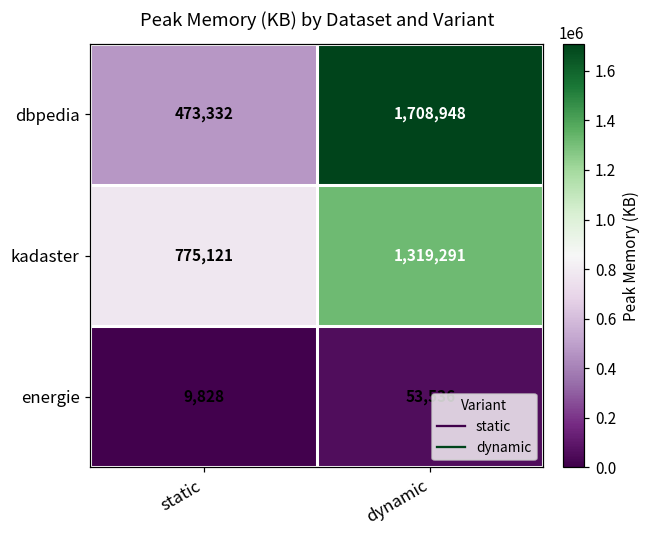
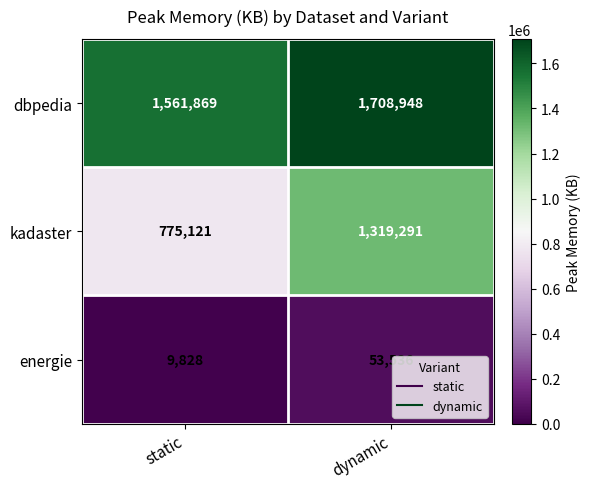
dbpedia, static: 473,332 -> 1,561,869
